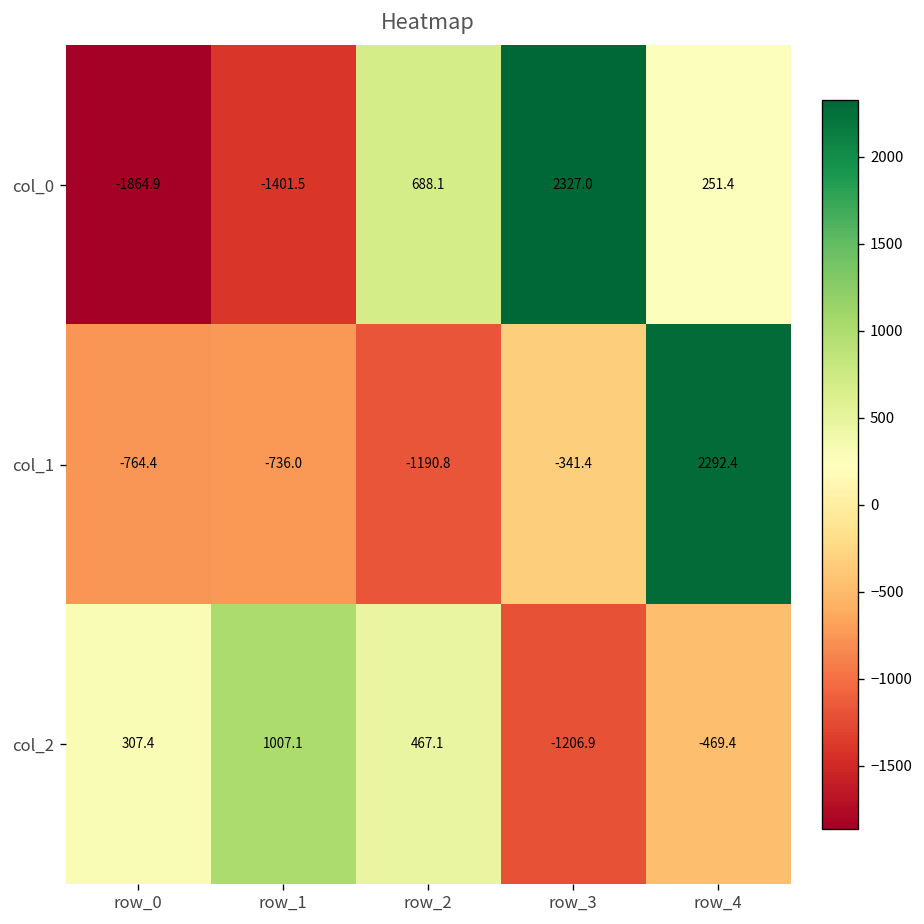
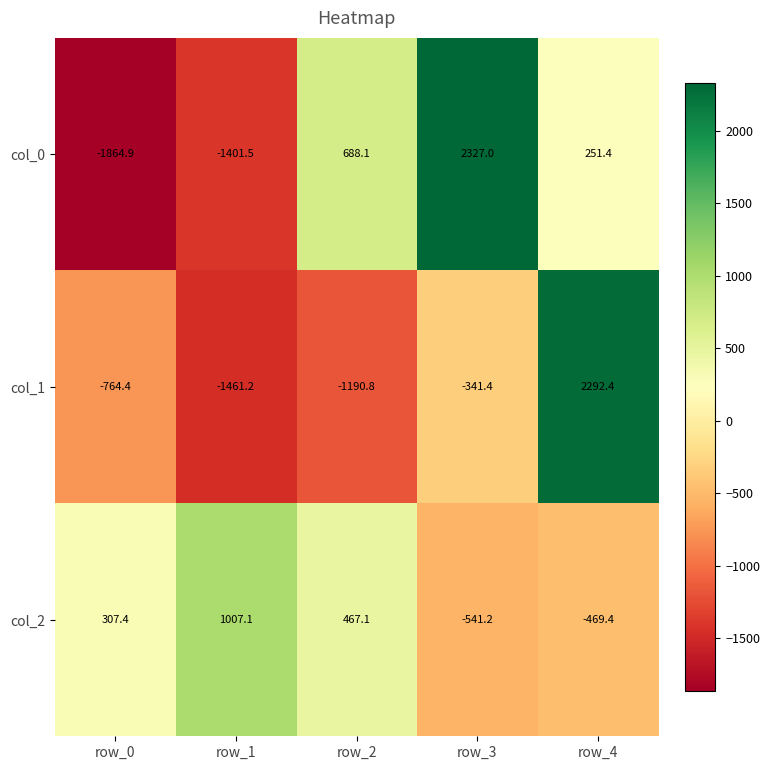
col_1, row_1: -736.0 -> -1461.2
col_2, row_3: -1206.9 -> -541.2
